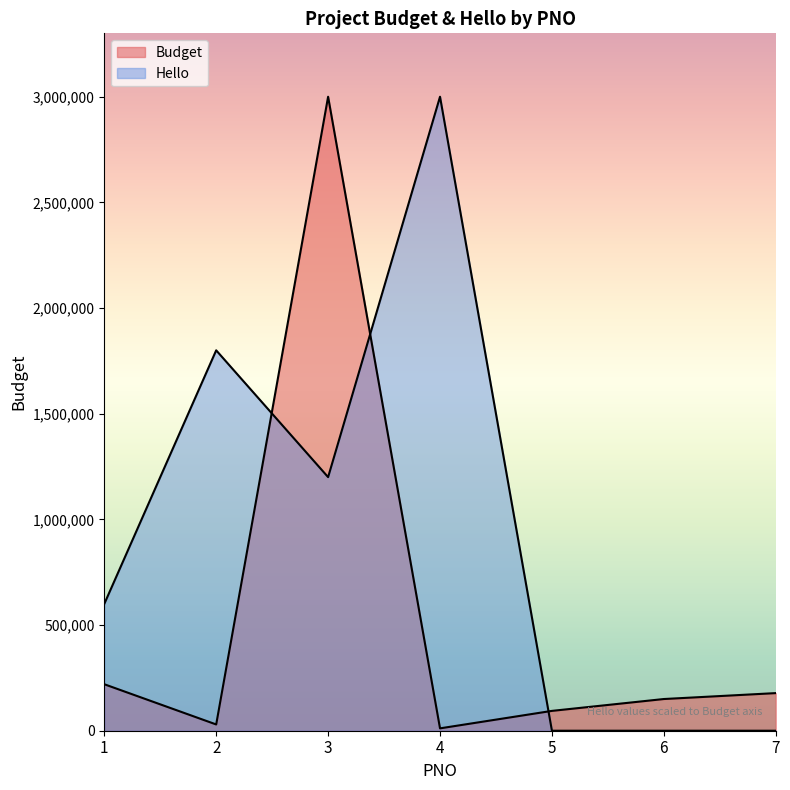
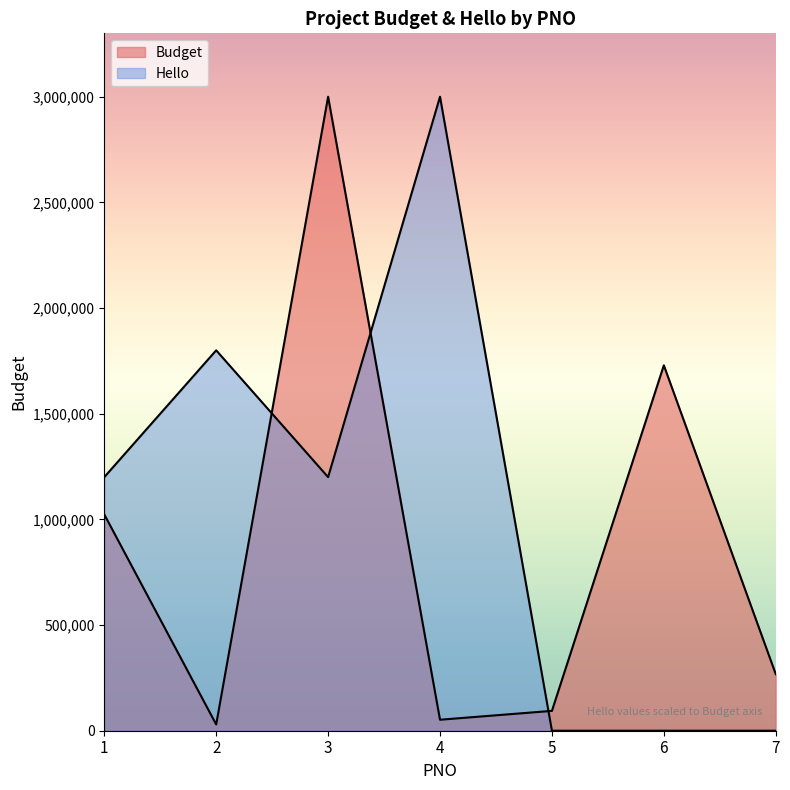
Budget, 1: 220,000 -> 1,020,000
Hello, 1: 600,000 -> 1,200,000
Budget, 4: 10,000 -> 50,000
Budget, 6: 150,000 -> 1,730,000
Budget, 7: 180,000 -> 270,000
